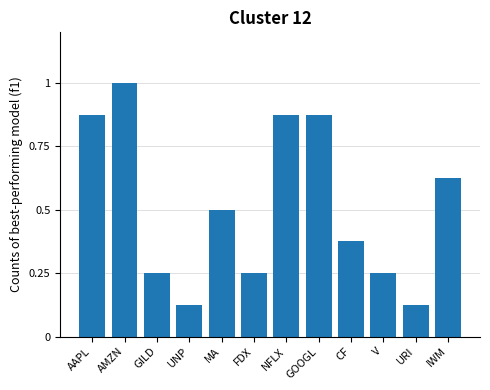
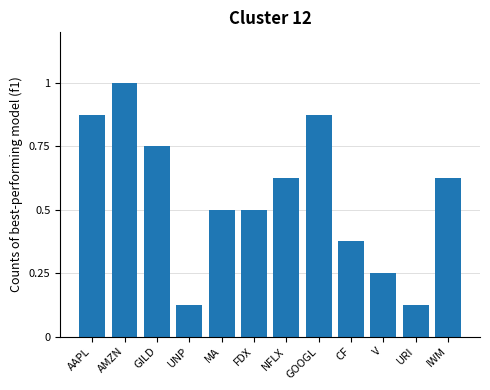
GILD: 0.25 -> 0.75
FDX: 0.25 -> 0.50
NFLX: 0.88 -> 0.63
